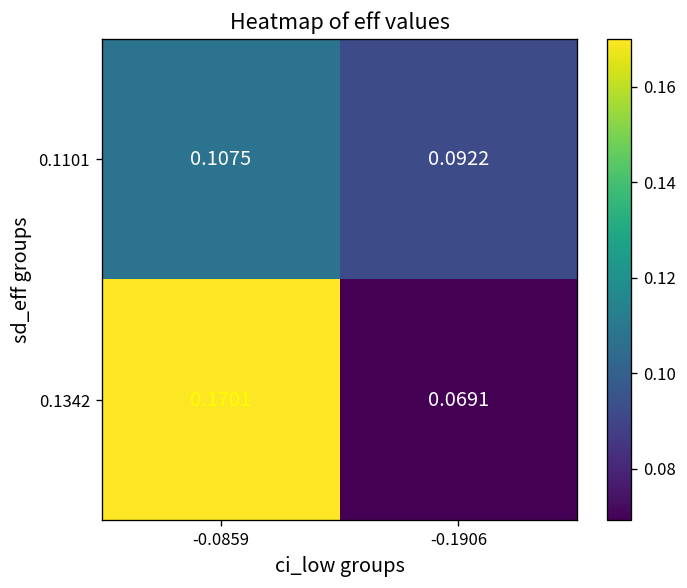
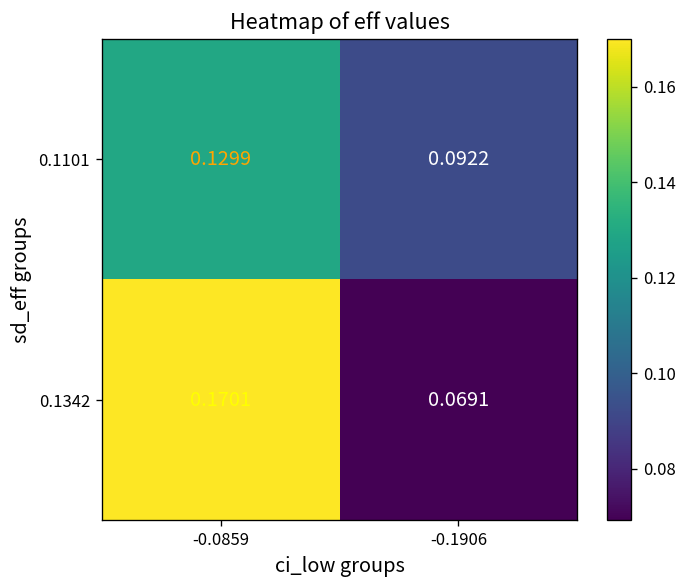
0.1101, -0.0859: 0.1075 -> 0.1299
